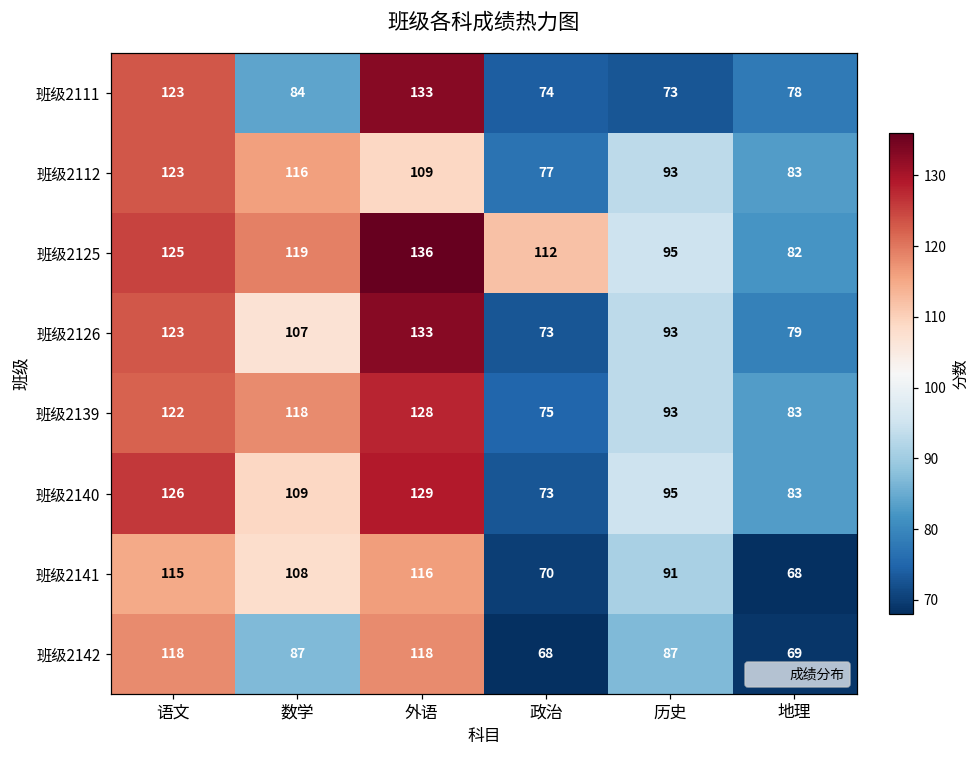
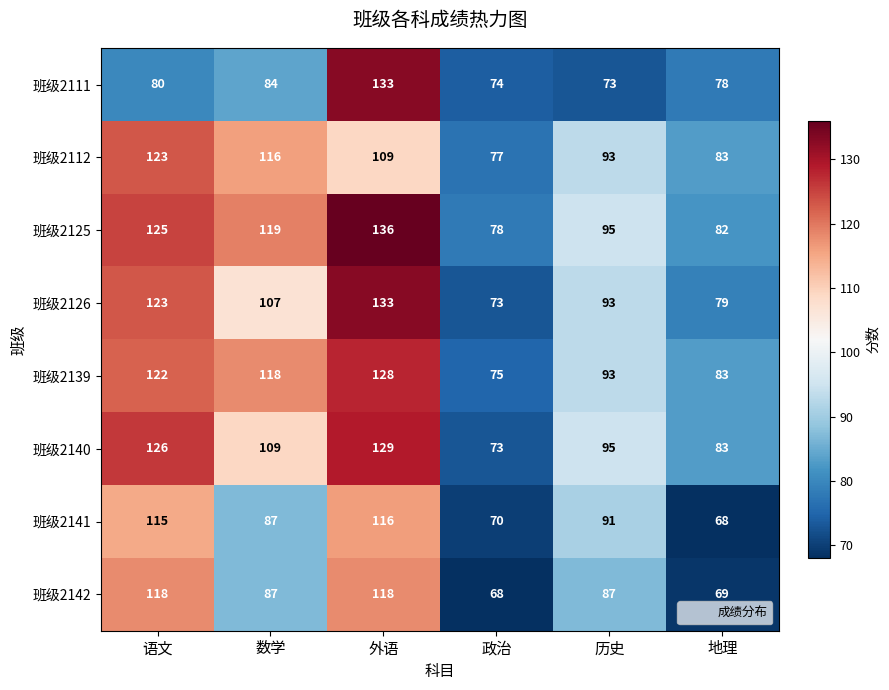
班级2111, 语文: 123 -> 80
班级2125, 政治: 112 -> 78
班级2141, 数学: 108 -> 87
